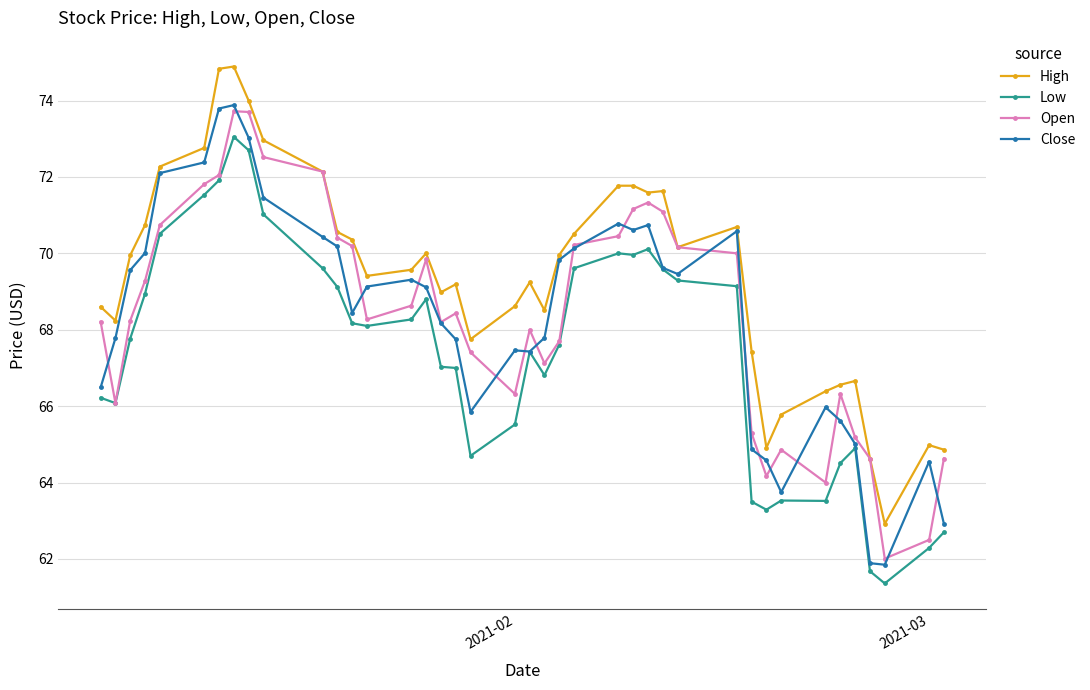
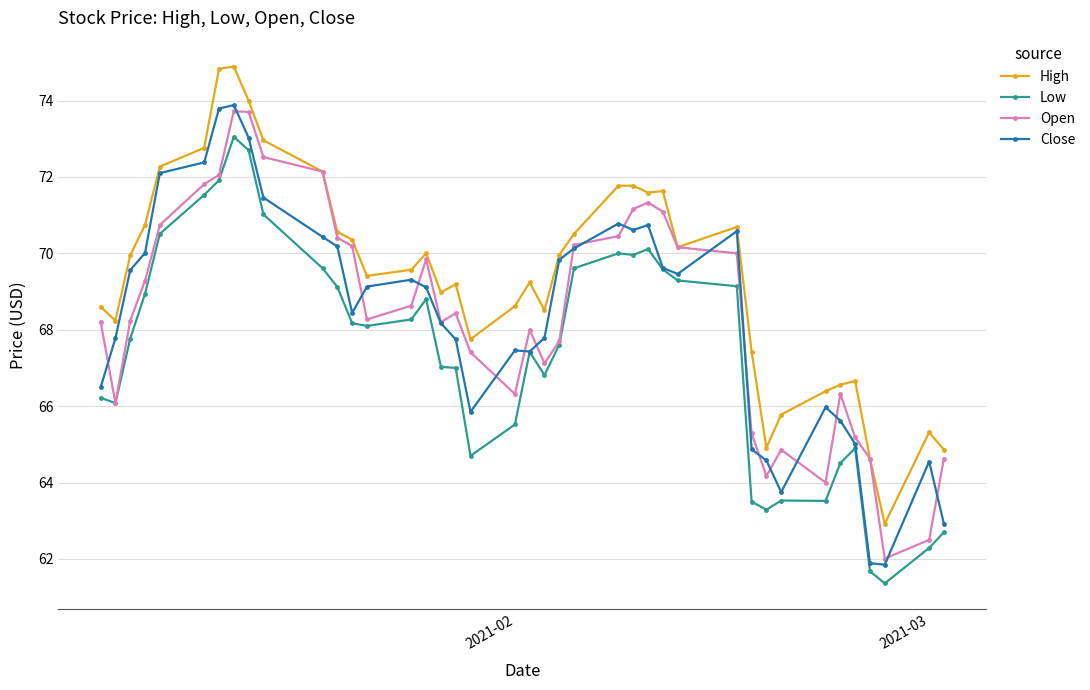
High, 2021-03: 65.0 -> 65.3
